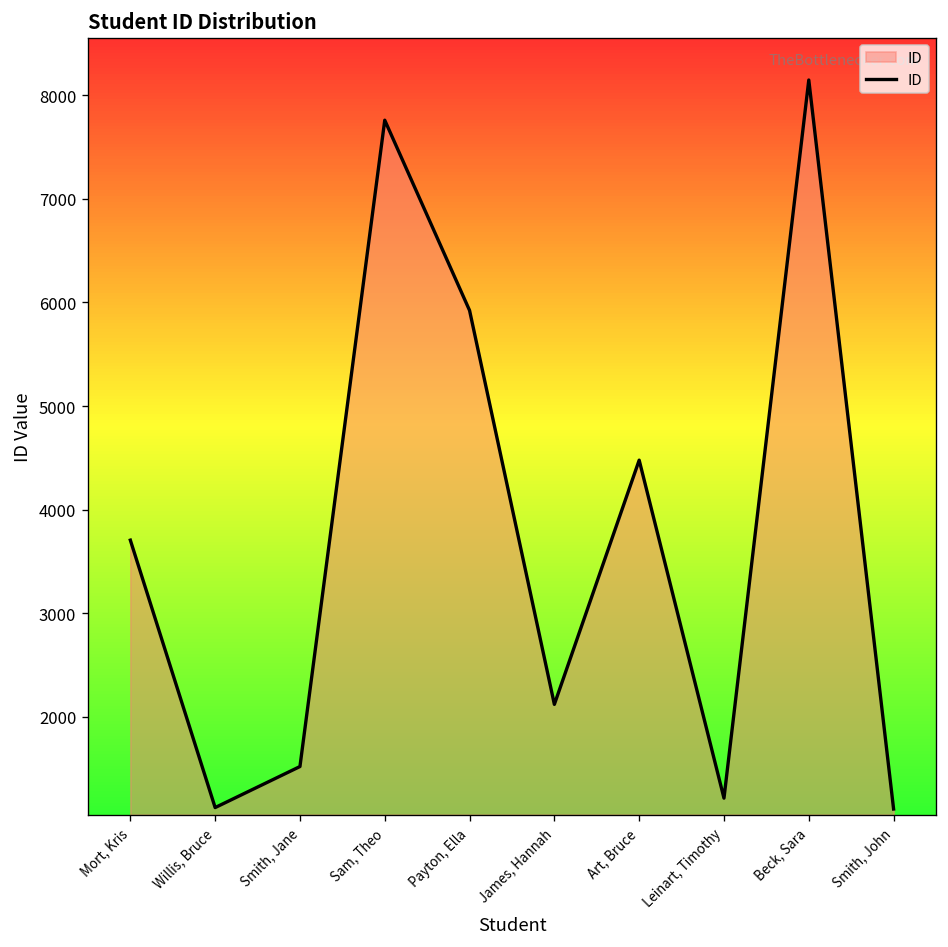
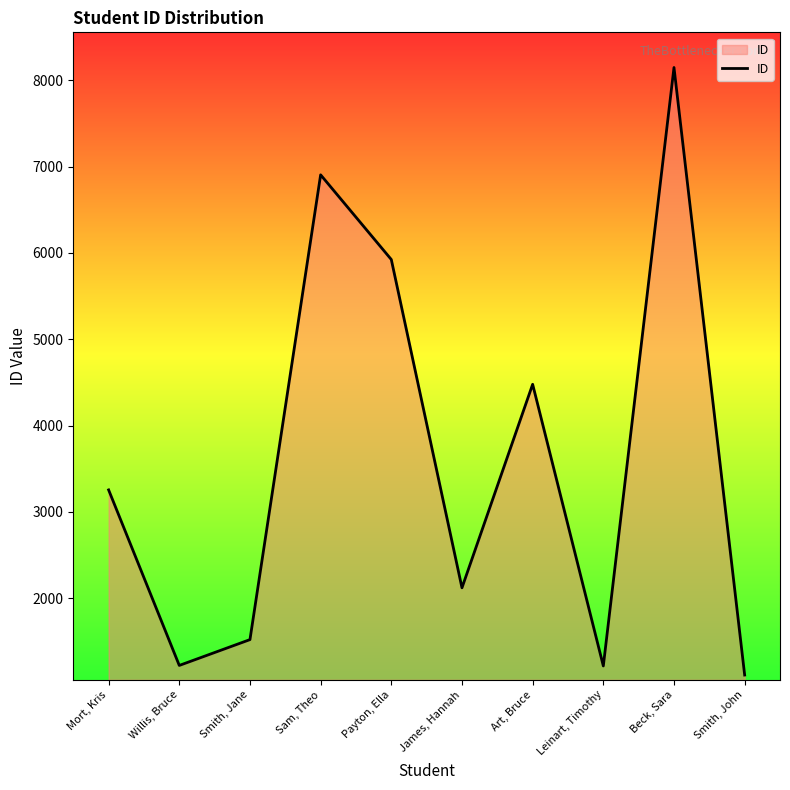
Mort, Kris: 3700 -> 3300
Willis, Bruce: 1100 -> 1200
Sam, Theo: 7800 -> 6900
